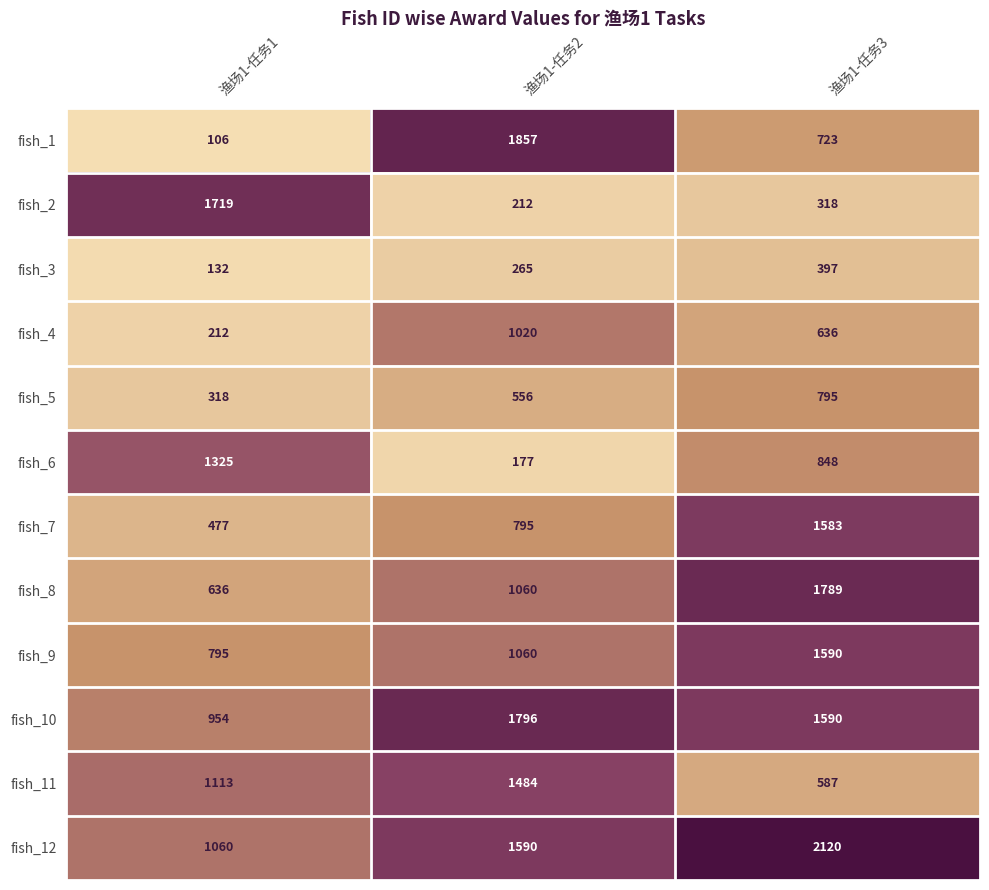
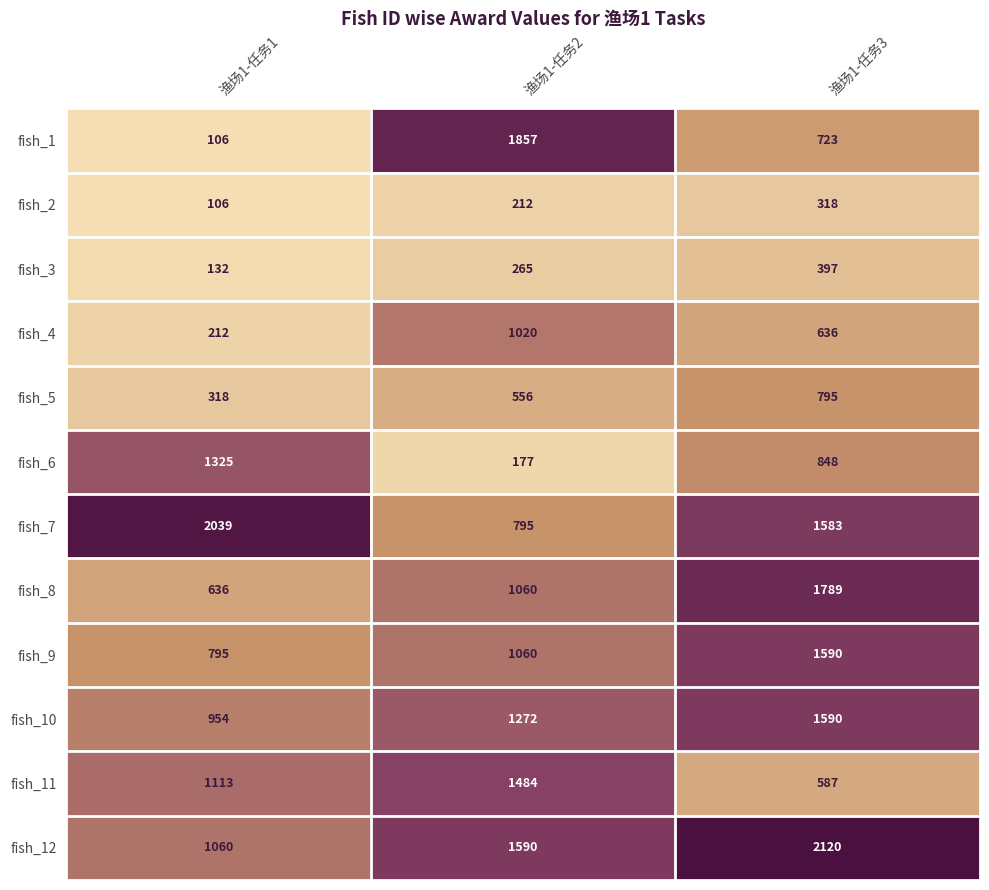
fish_2, 渔场1-任务1: 1719 -> 106
fish_7, 渔场1-任务1: 477 -> 2039
fish_10, 渔场1-任务2: 1796 -> 1272
